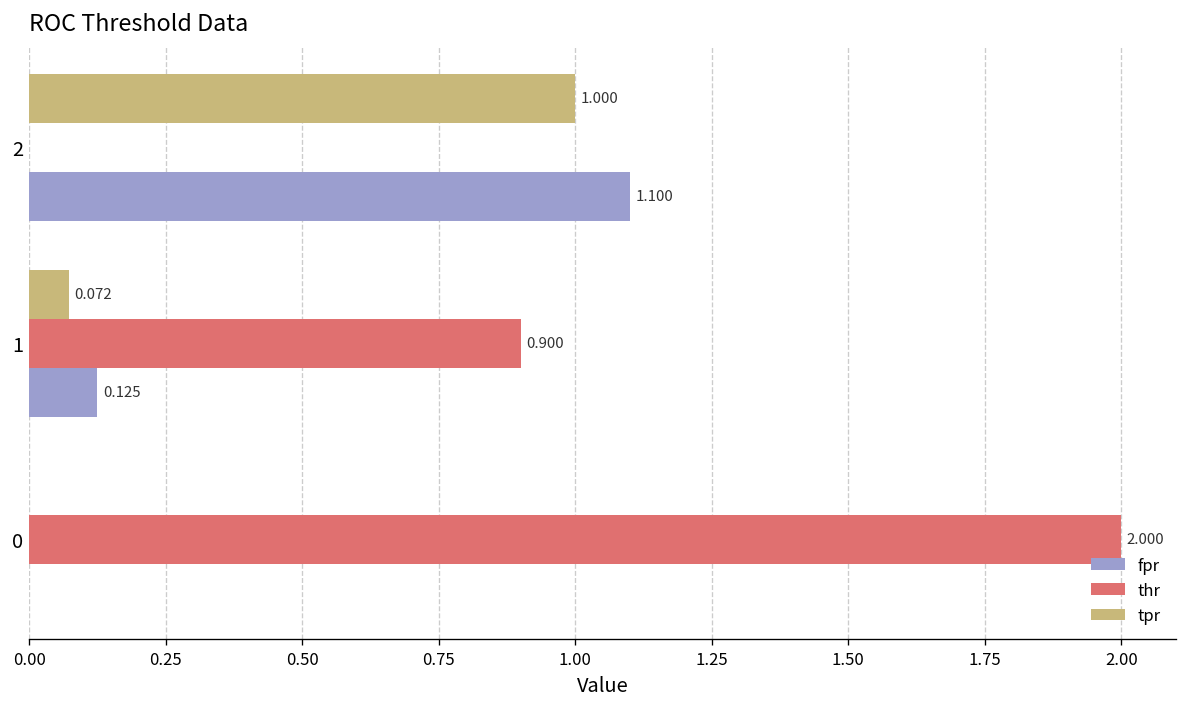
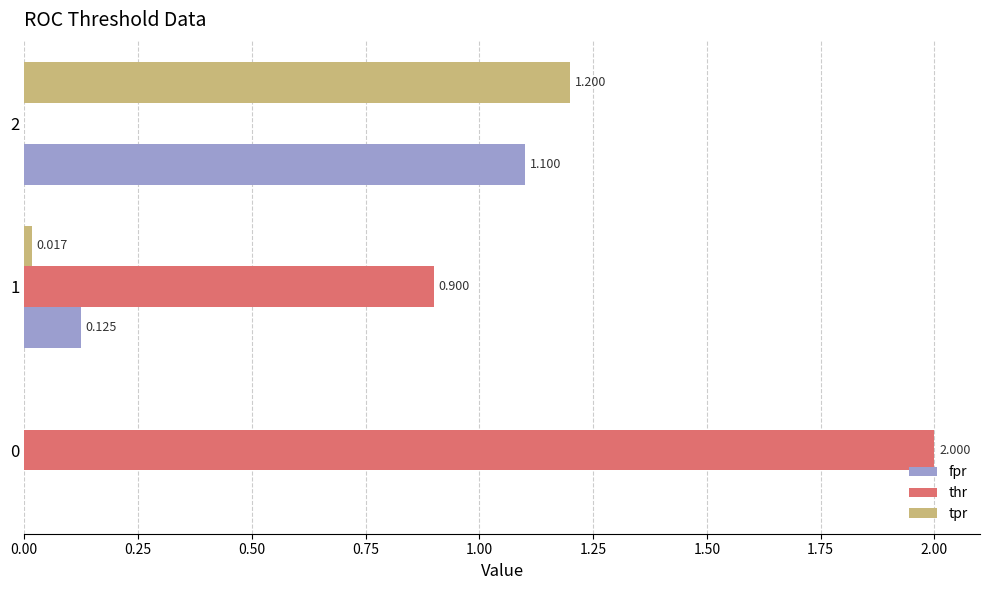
tpr, 2: 1.000 -> 1.200
tpr, 1: 0.072 -> 0.017
